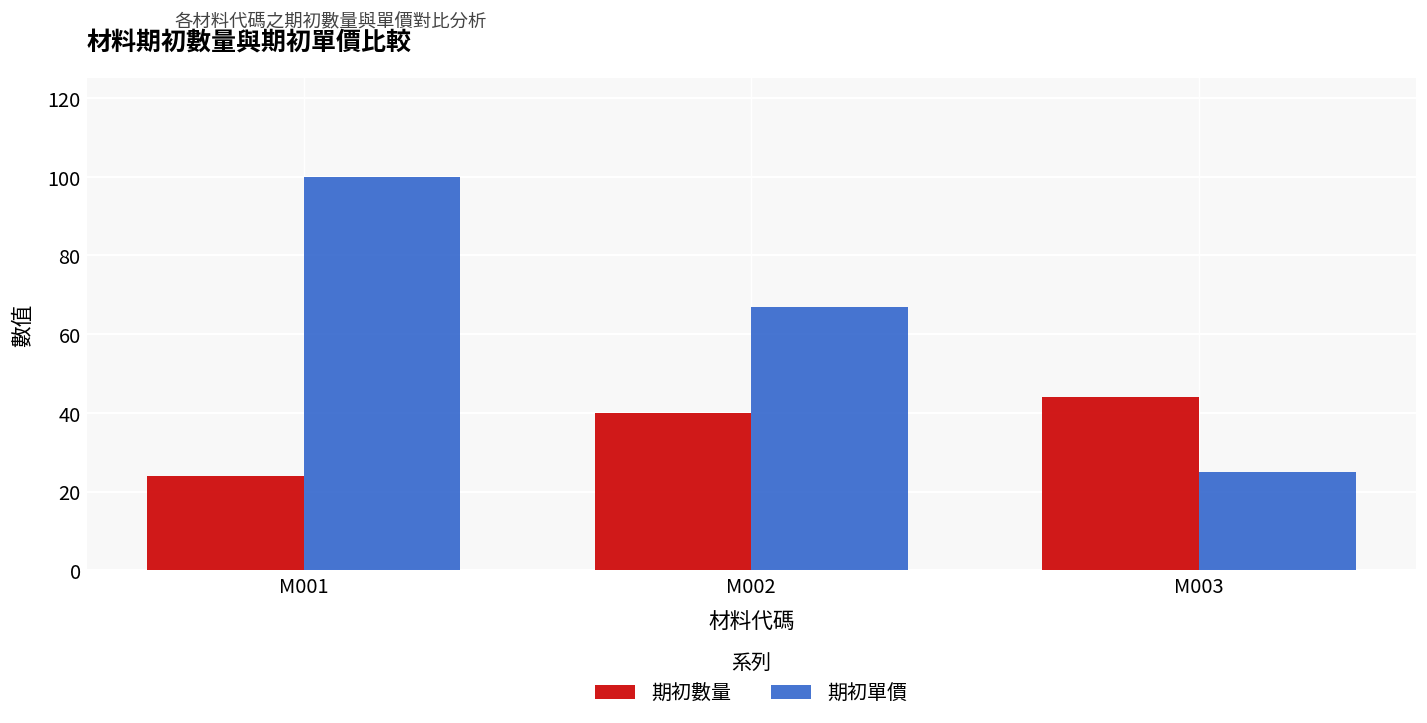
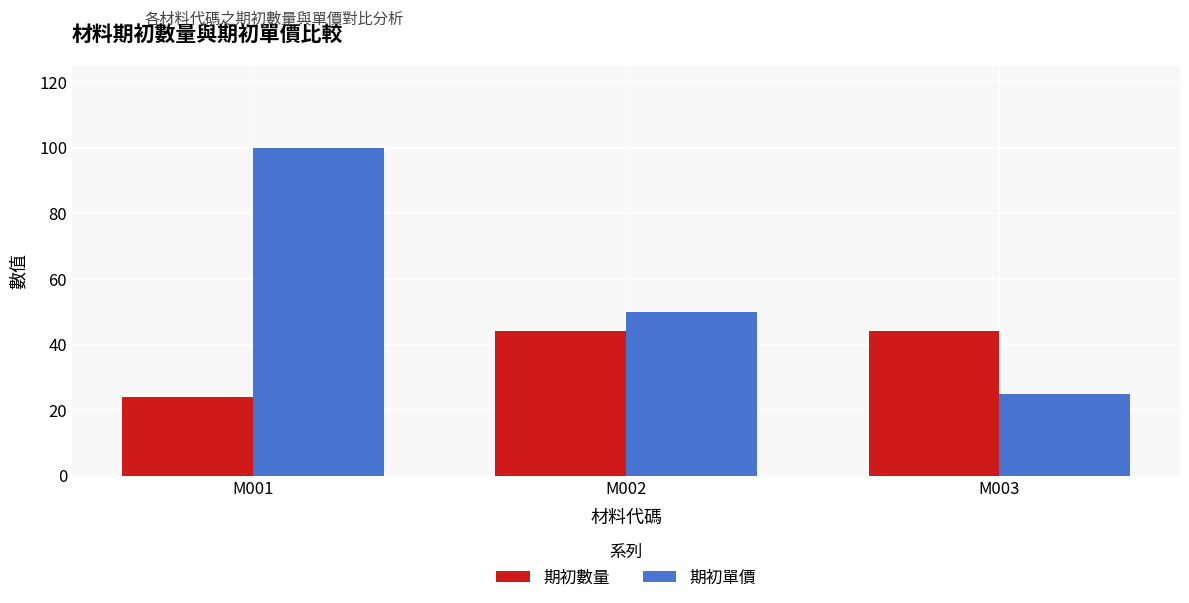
期初數量, M002: 40 -> 44
期初單價, M002: 67 -> 50
